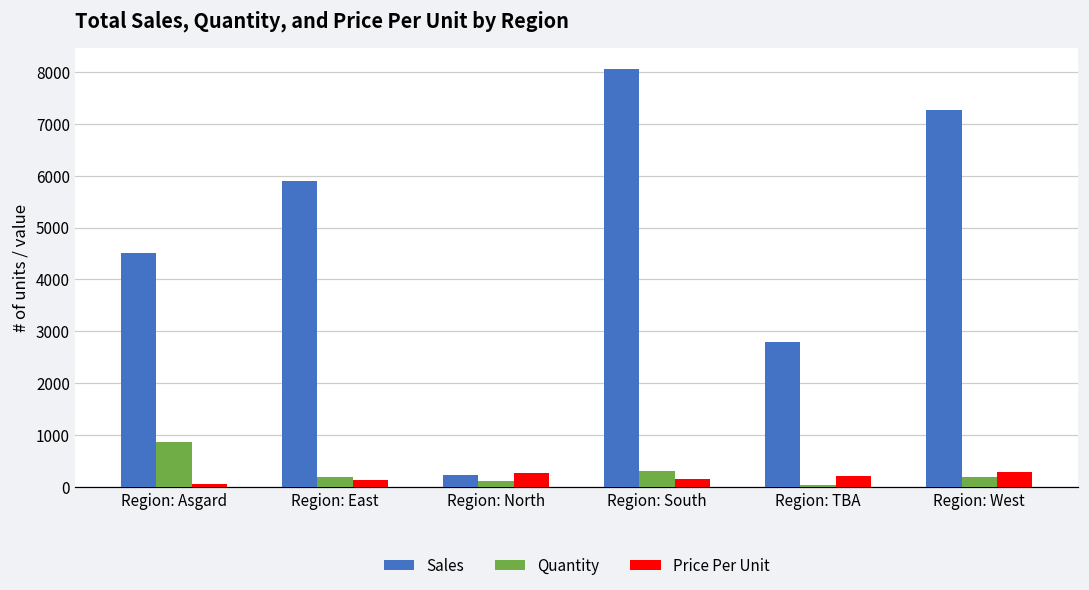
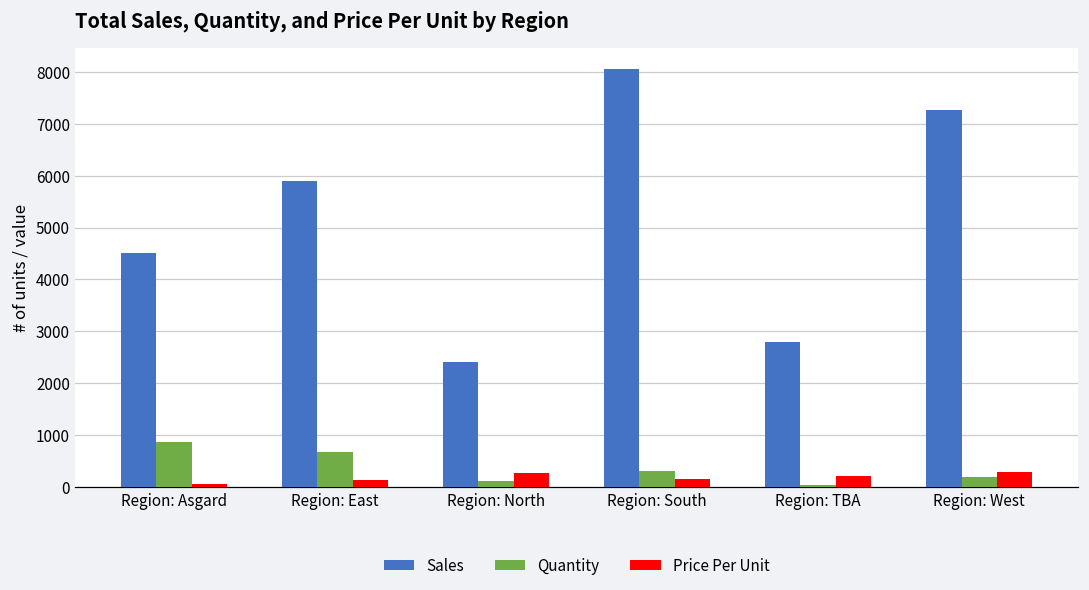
Quantity, Region: East: 200 -> 700
Sales, Region: North: 200 -> 2400
